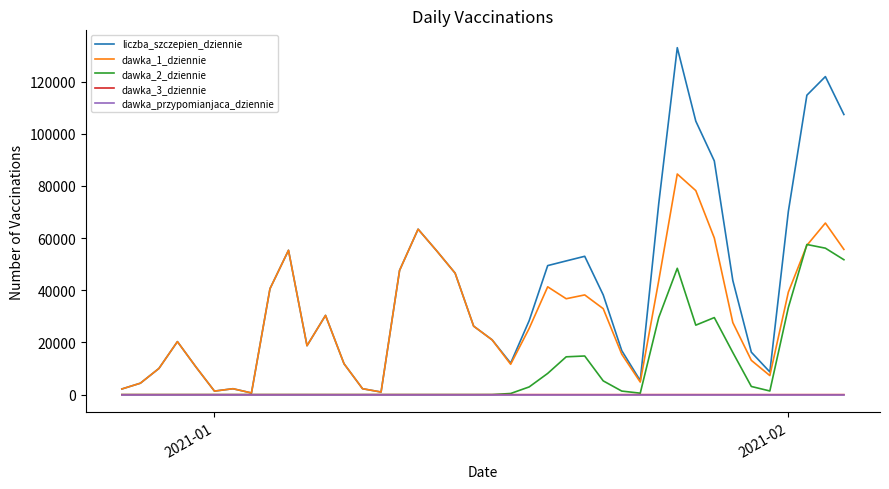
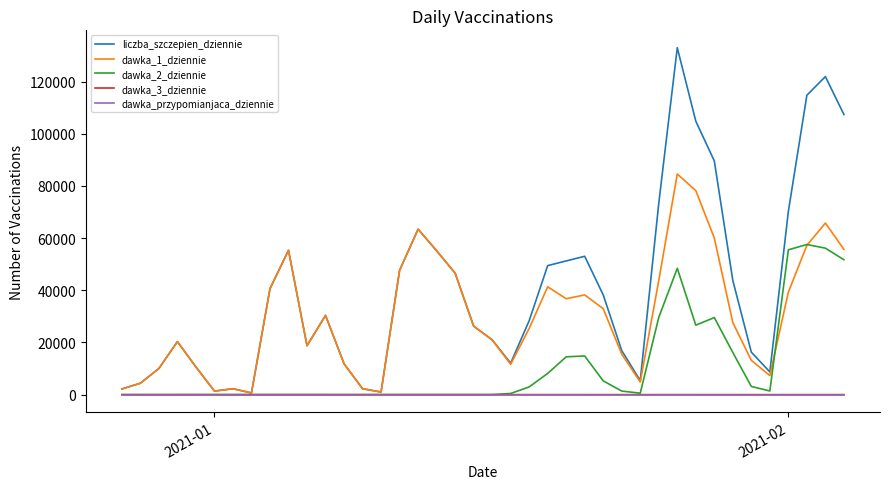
dawka_2_dziennie, 2021-02: 33000 -> 56000
